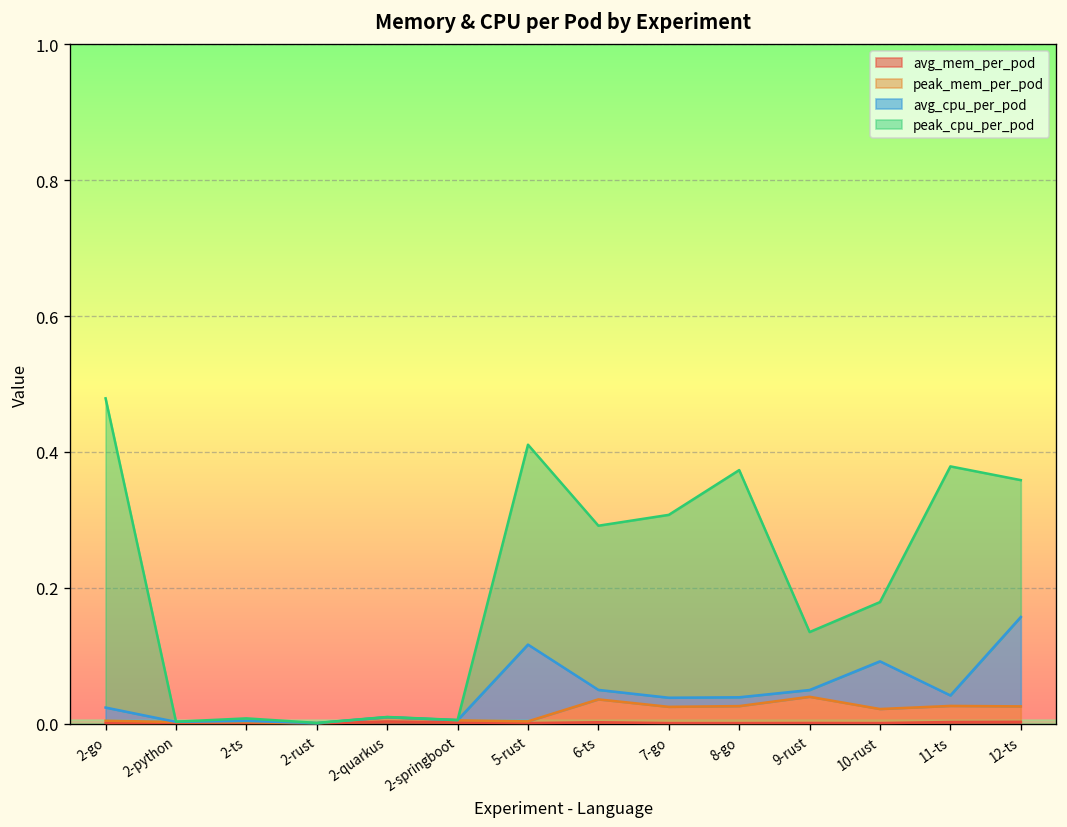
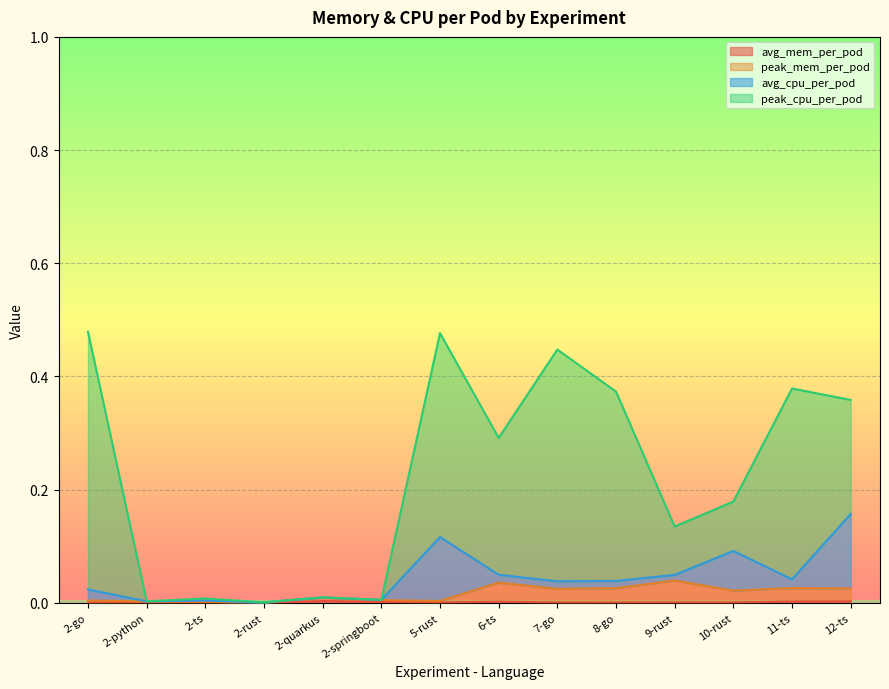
peak_cpu_per_pod, 5-rust: 0.29 -> 0.36
peak_cpu_per_pod, 7-go: 0.27 -> 0.41
